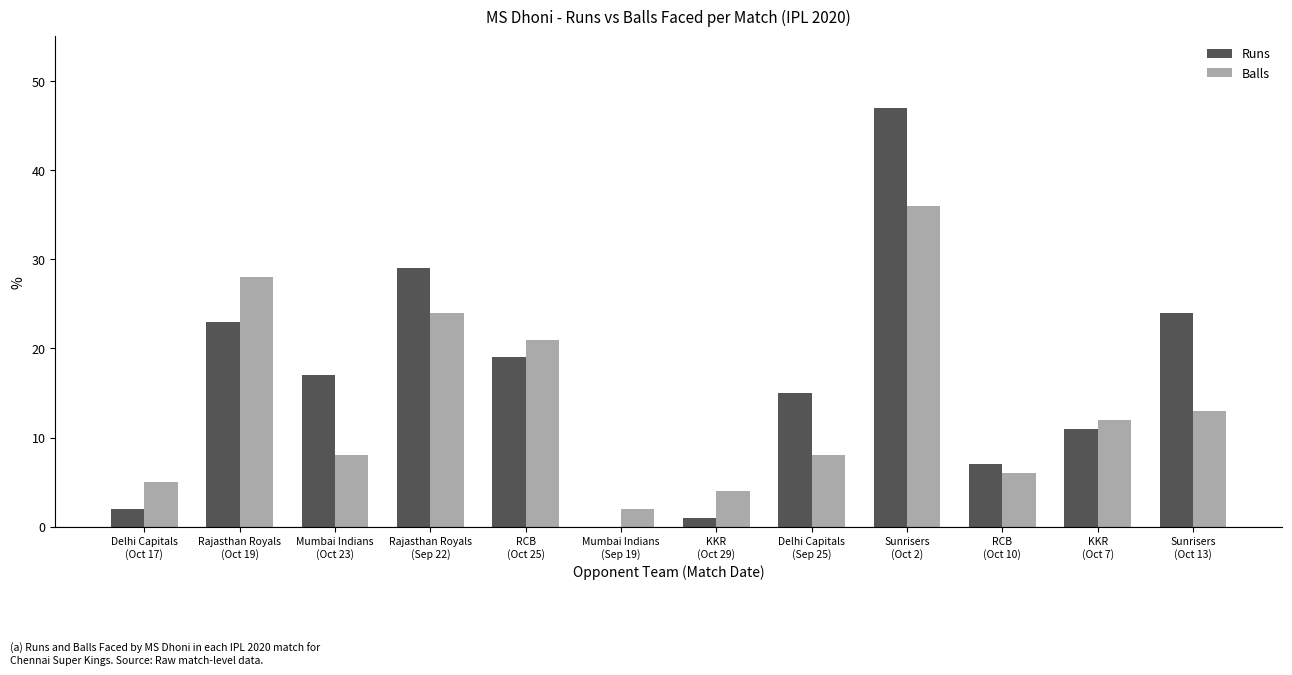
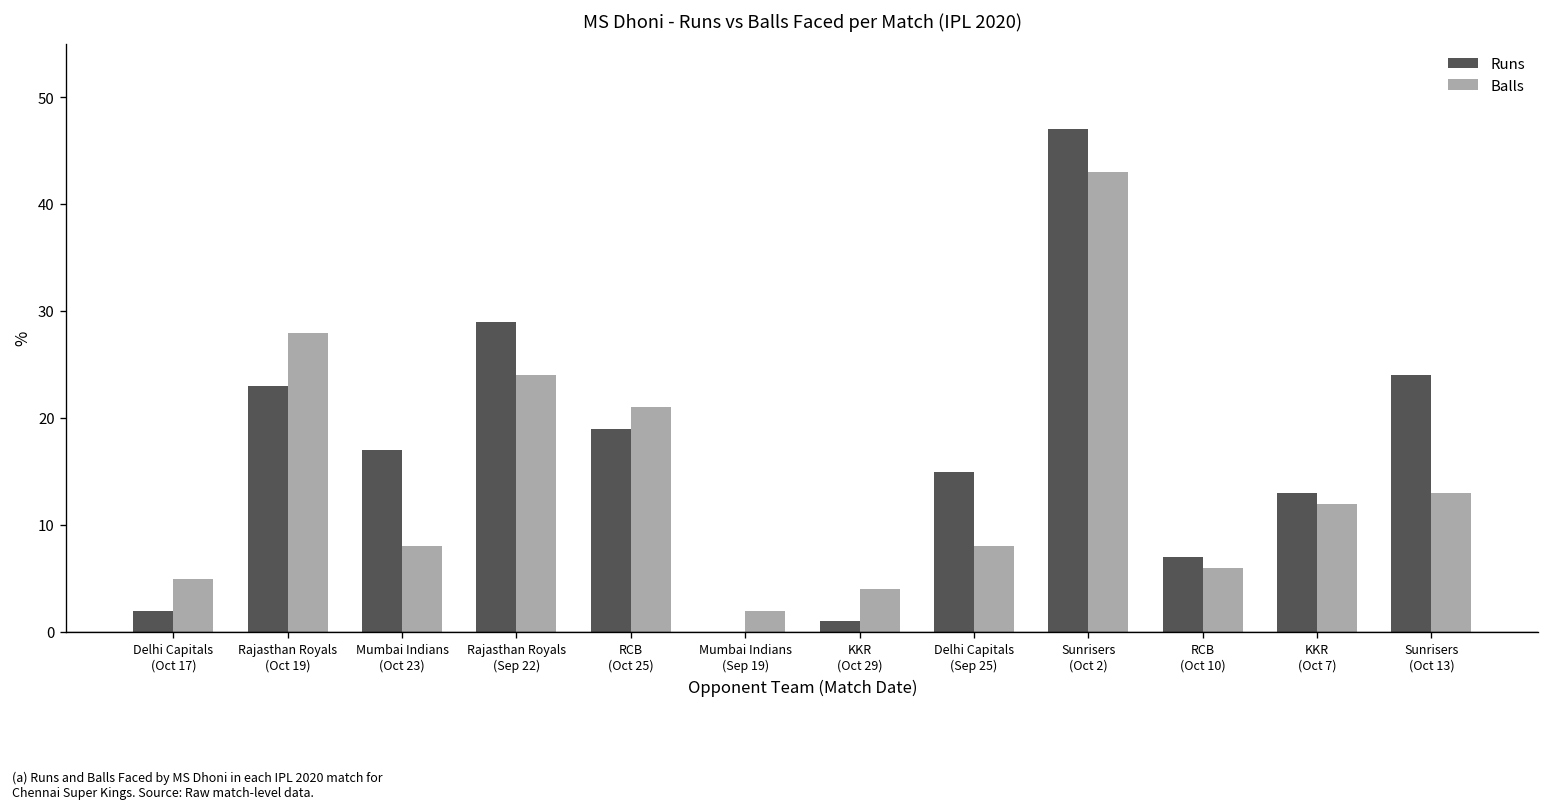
Balls, Sunrisers (Oct 2): 36 -> 43
Runs, KKR (Oct 7): 11 -> 13
